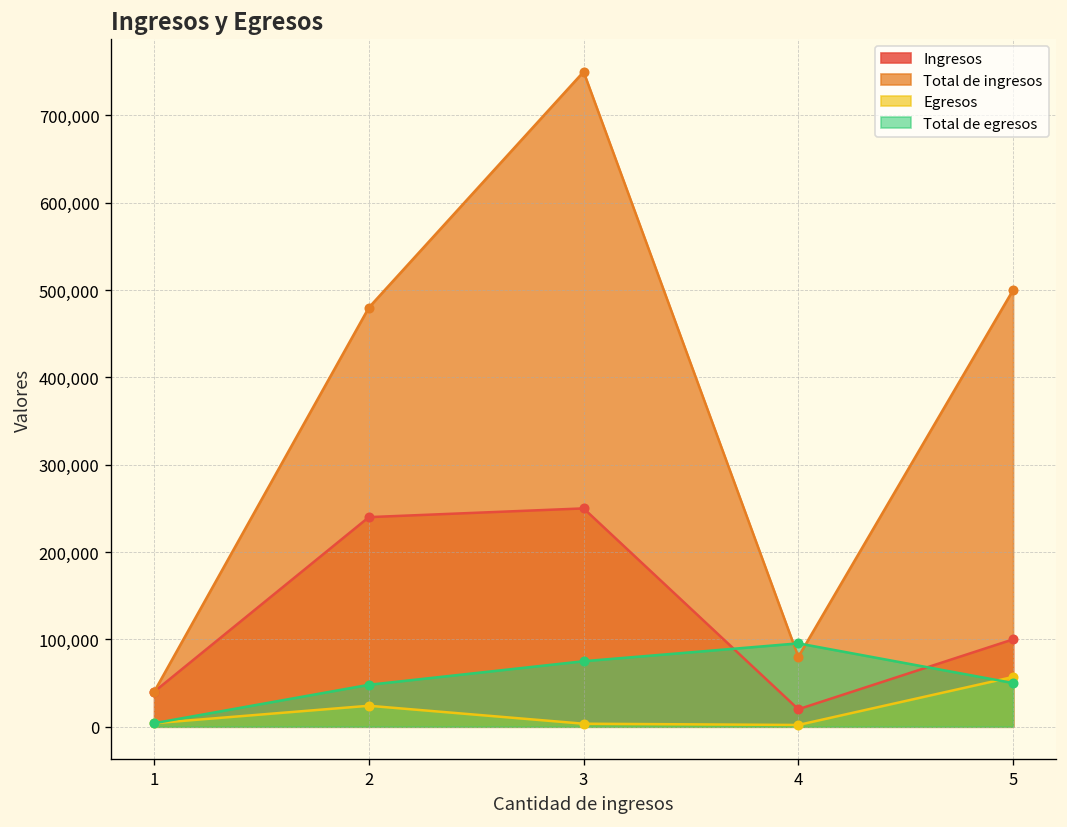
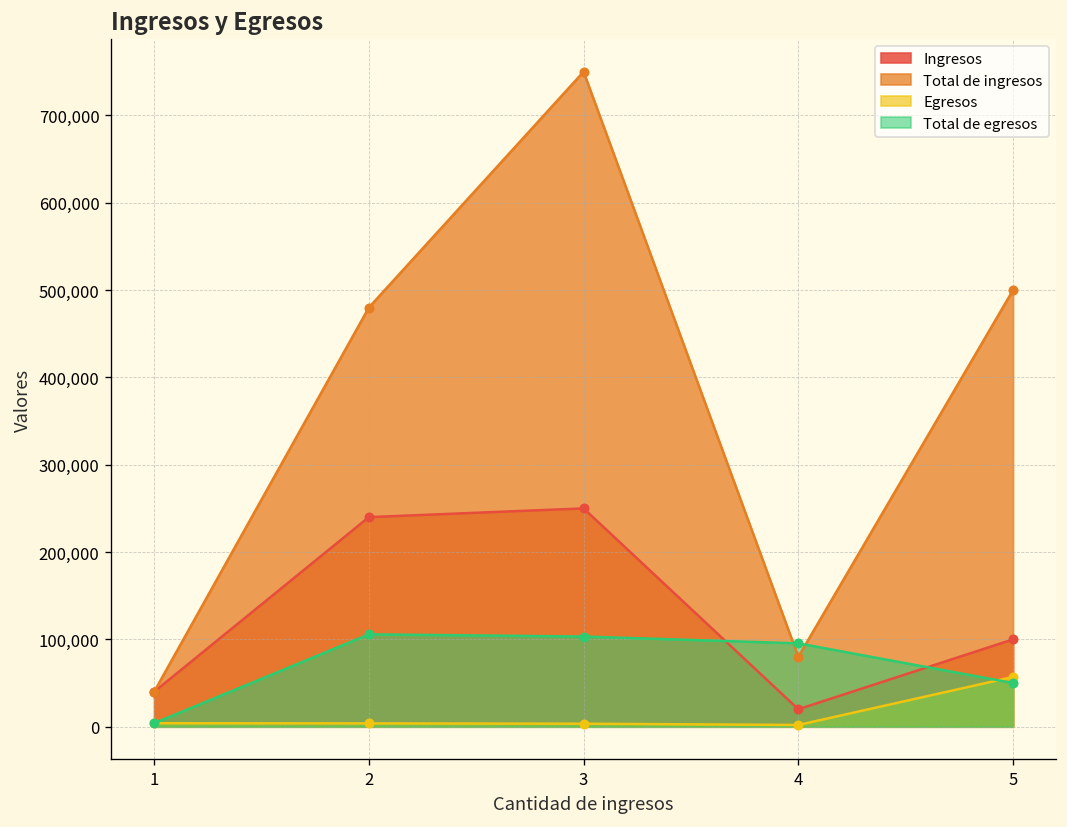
Egresos, 2: 20,000 -> 0
Total de egresos, 2: 50,000 -> 110,000
Total de egresos, 3: 80,000 -> 100,000
